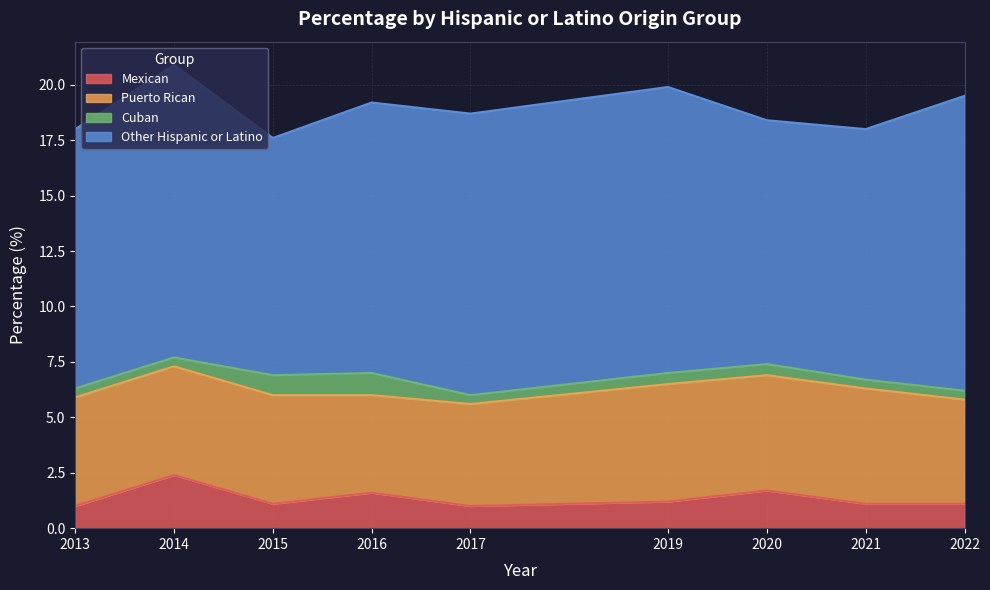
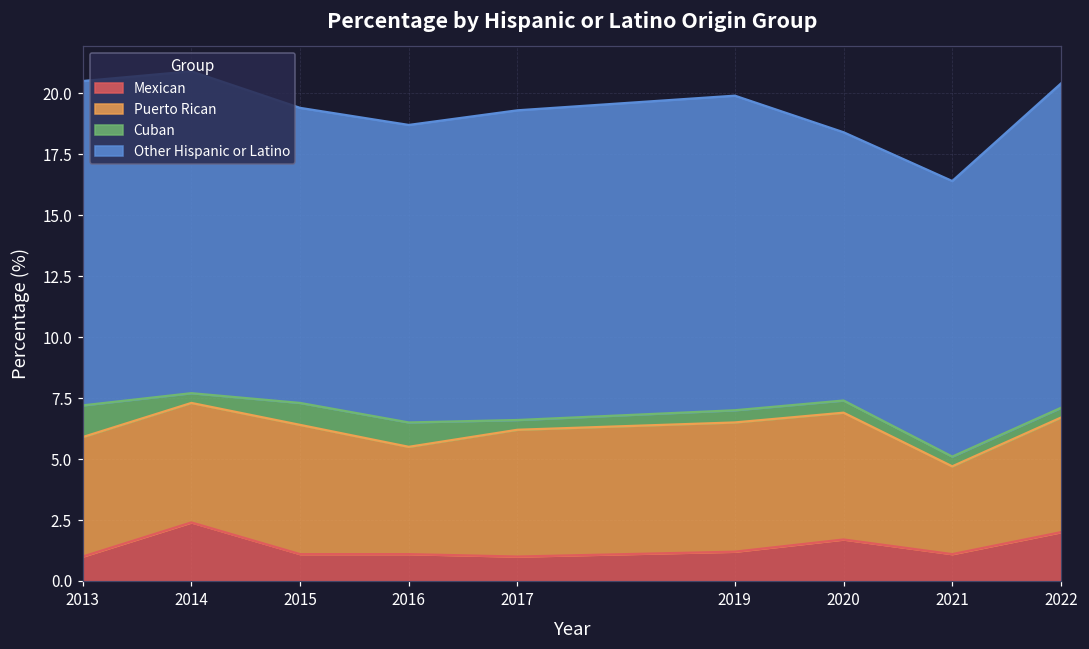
Cuban, 2013: 0.4 -> 1.3
Other Hispanic or Latino, 2013: 11.7 -> 13.3
Puerto Rican, 2015: 4.9 -> 5.3
Other Hispanic or Latino, 2015: 10.7 -> 12.1
Mexican, 2016: 1.6 -> 1.1
Puerto Rican, 2017: 4.6 -> 5.2
Puerto Rican, 2021: 5.2 -> 3.6
Mexican, 2022: 1.1 -> 2.0
